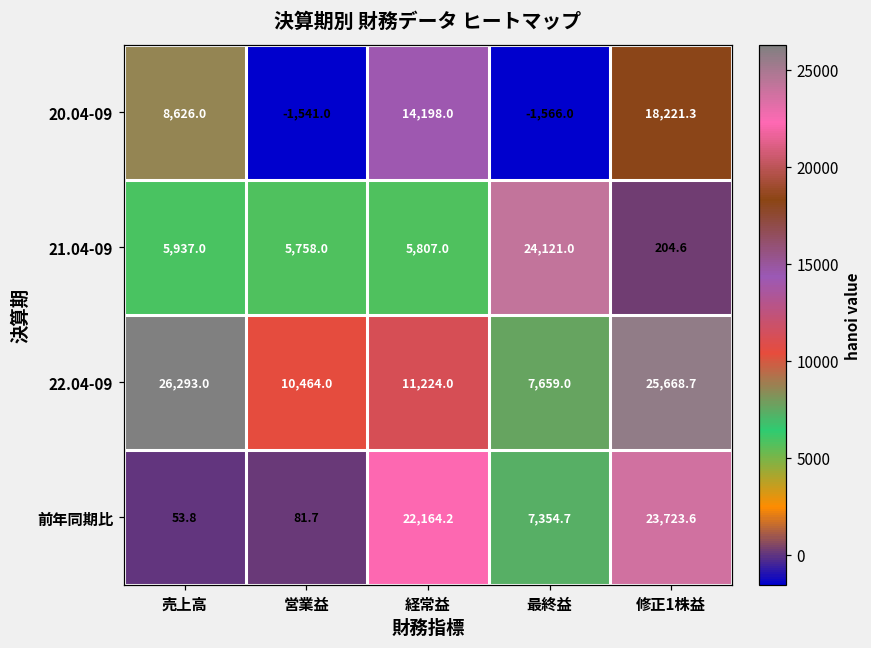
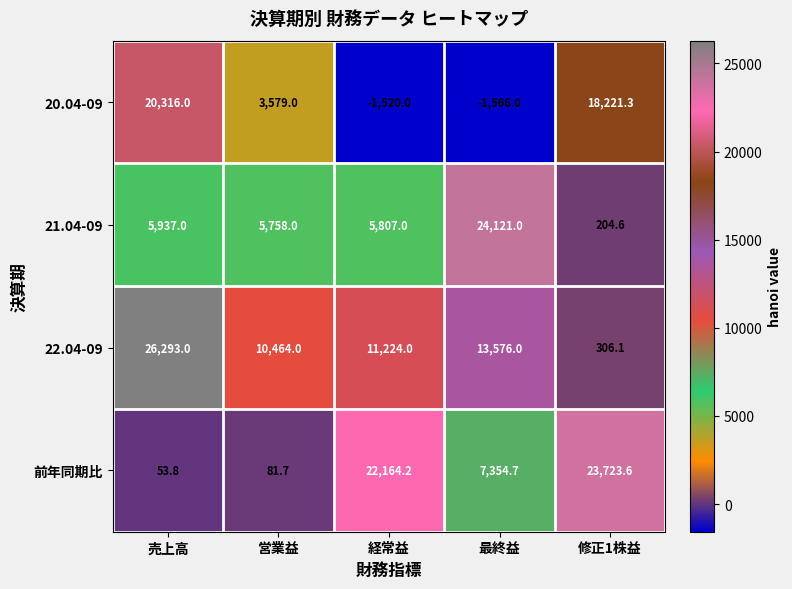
20.04-09, 売上高: 8,626.0 -> 20,316.0
20.04-09, 営業益: -1,541.0 -> 3,579.0
20.04-09, 経常益: 14,198.0 -> -1,520.0
22.04-09, 最終益: 7,659.0 -> 13,576.0
22.04-09, 修正1株益: 25,668.7 -> 306.1
